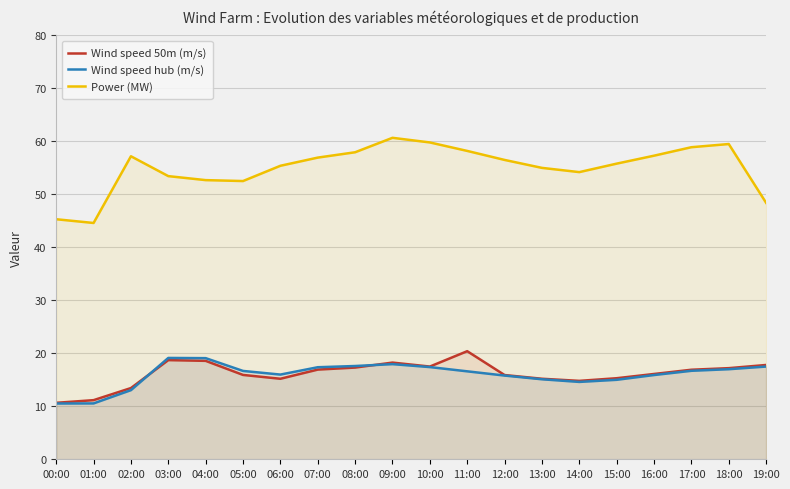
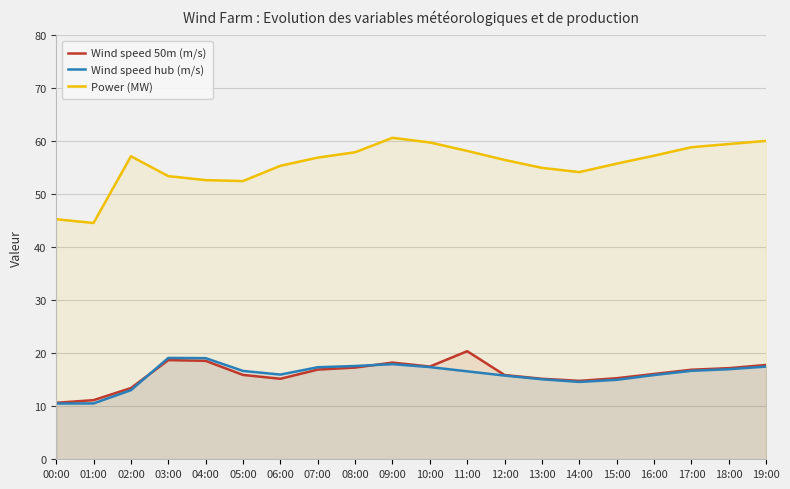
Power (MW), 19:00: 48 -> 60
